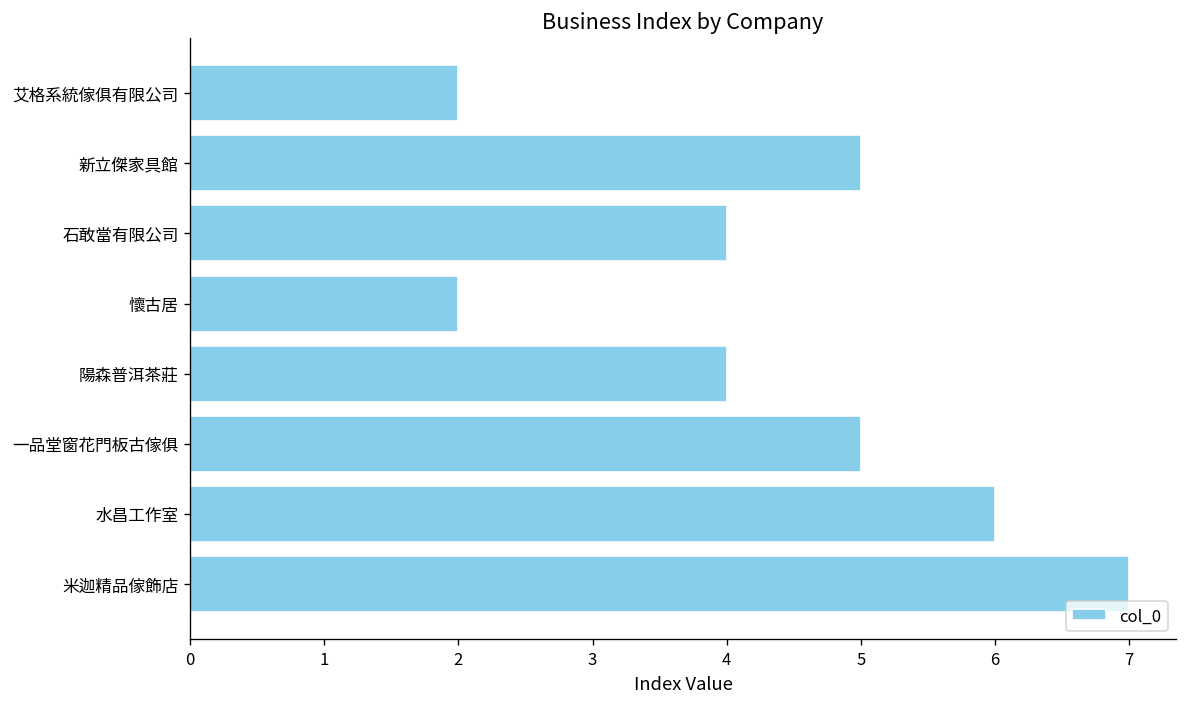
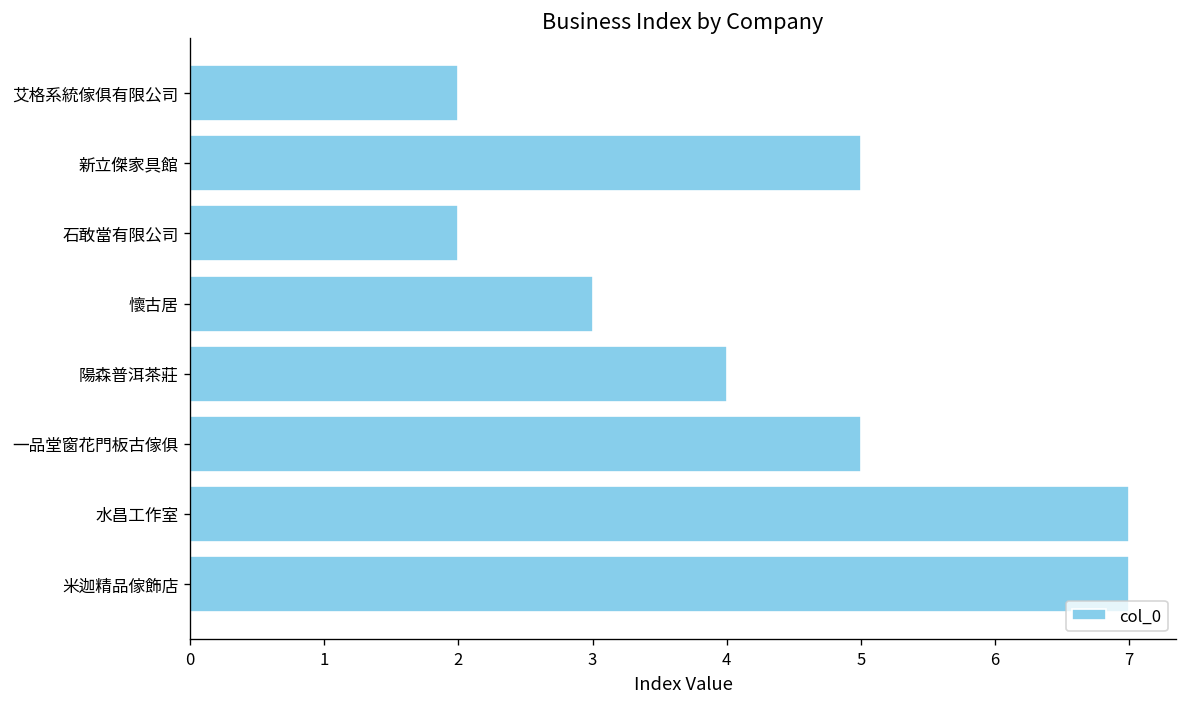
石敢當有限公司: 4 -> 2
懷古居: 2 -> 3
水昌工作室: 6 -> 7
